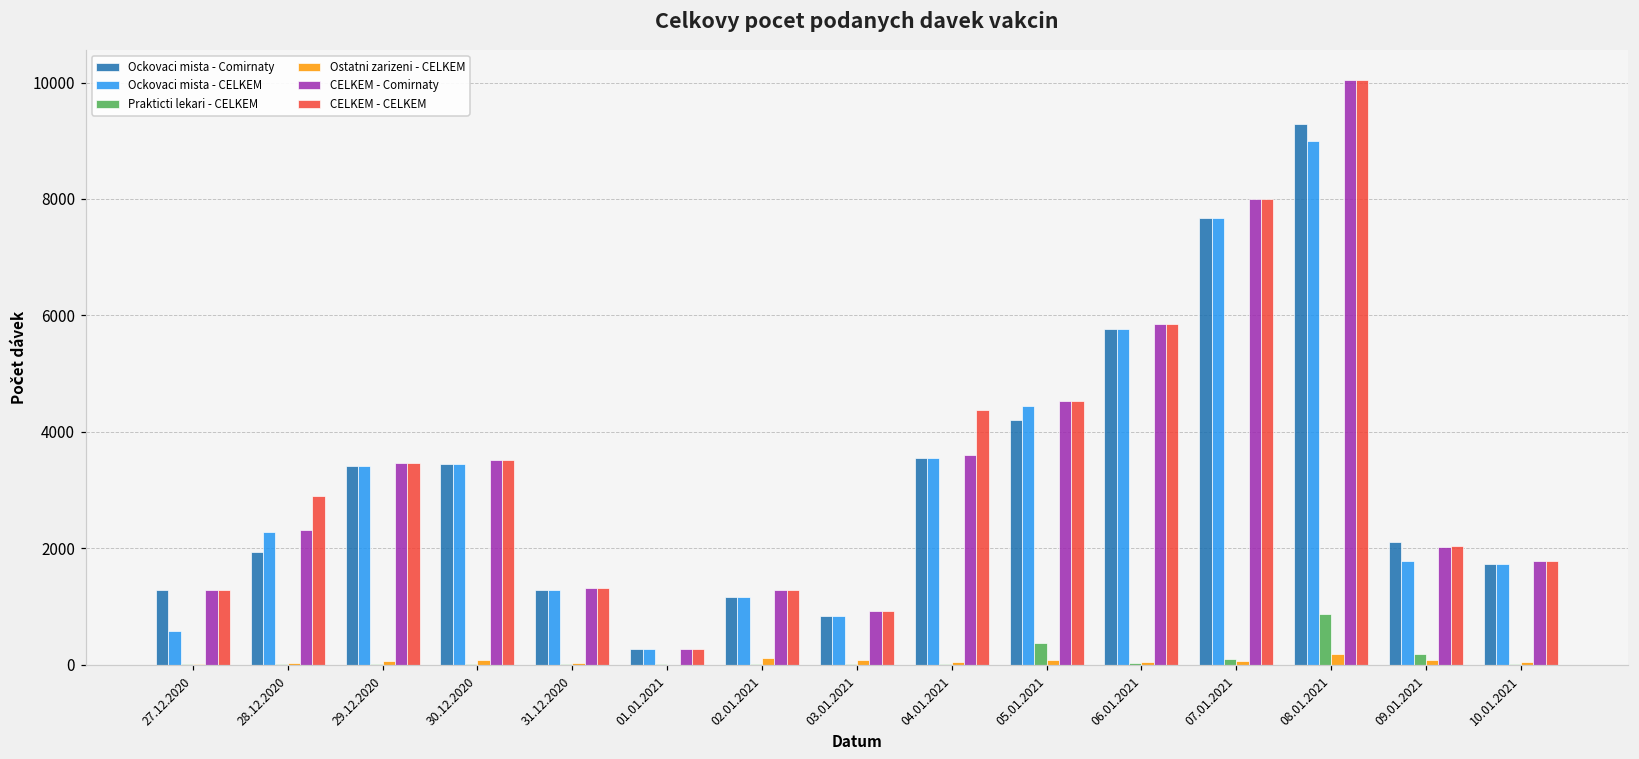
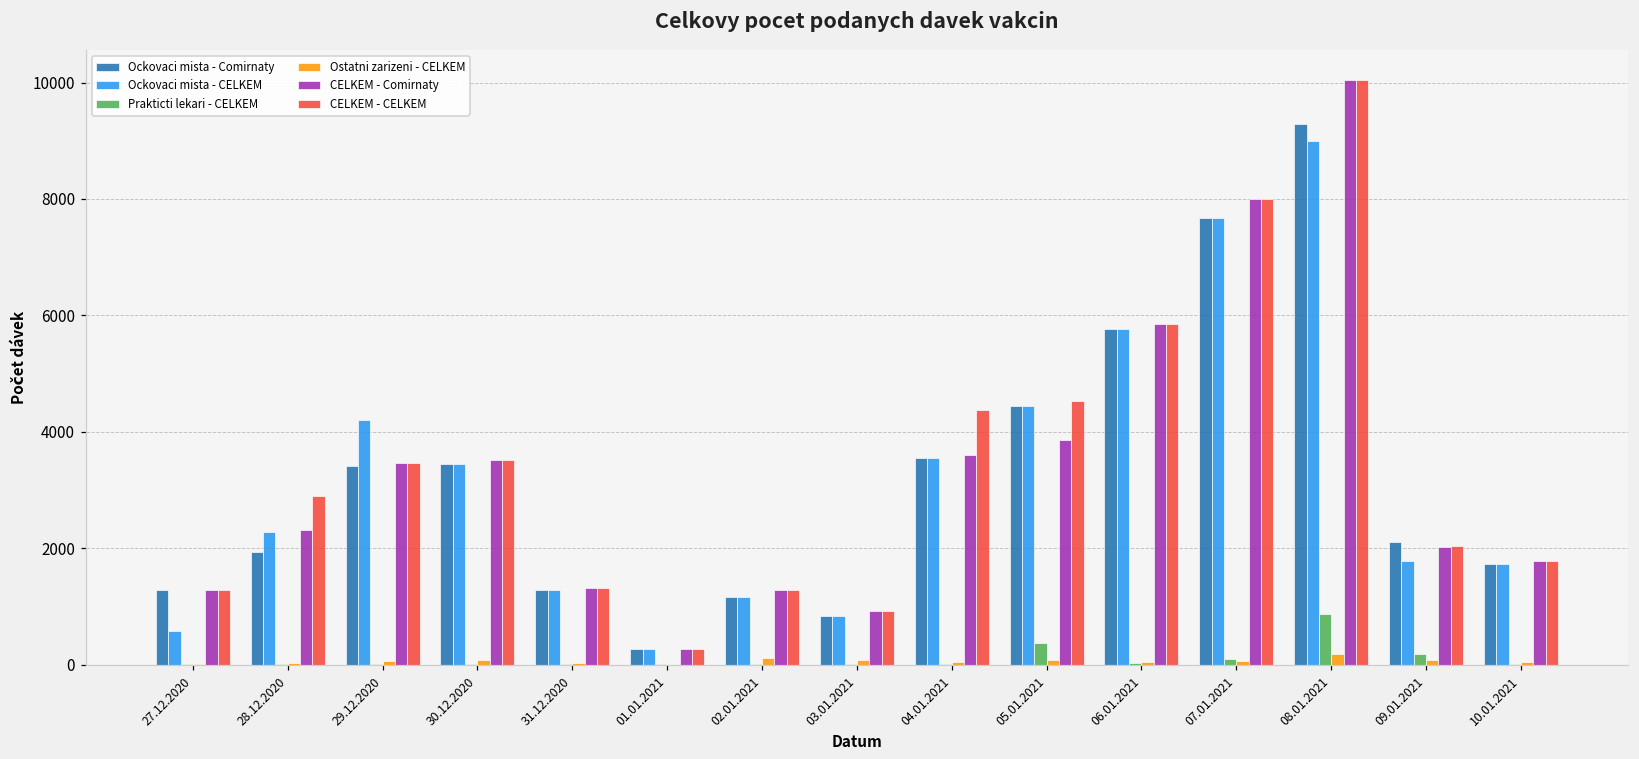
Ockovaci mista - CELKEM, 29.12.2020: 3400 -> 4200
Ockovaci mista - Comirnaty, 05.01.2021: 4200 -> 4400
CELKEM - Comirnaty, 05.01.2021: 4500 -> 3900
